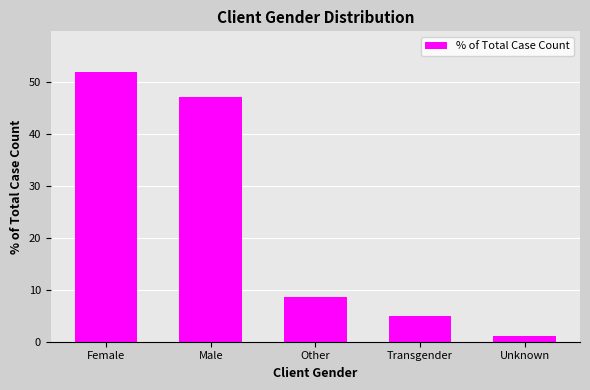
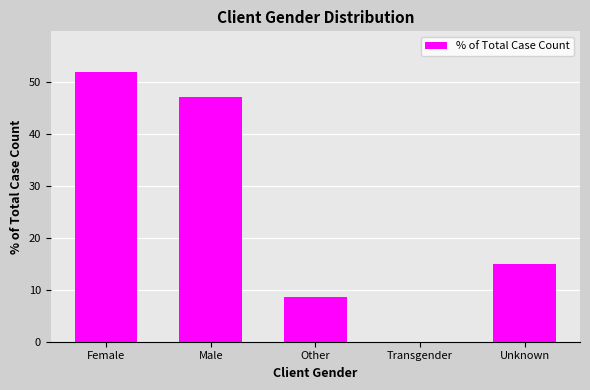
Transgender: 5 -> 0
Unknown: 1 -> 15
